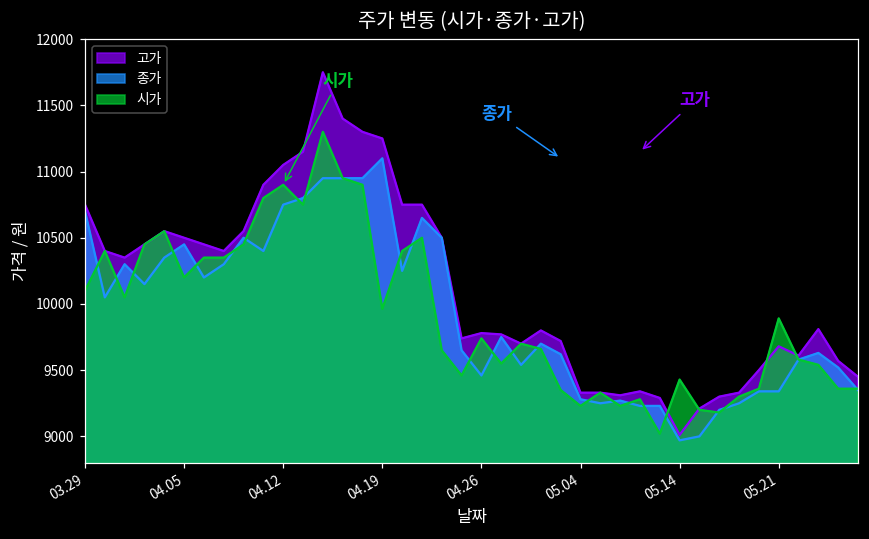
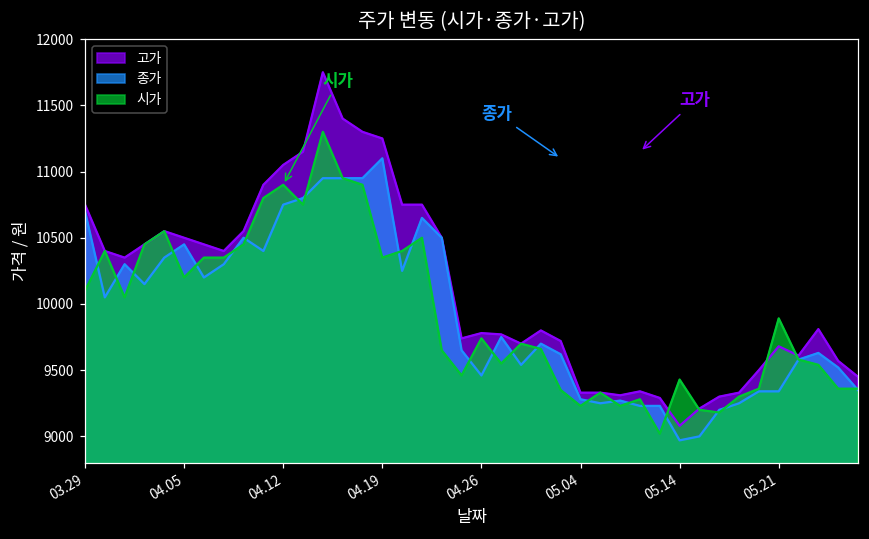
시가, 04.19: 9960 -> 10350
고가, 05.14: 9010 -> 9080
